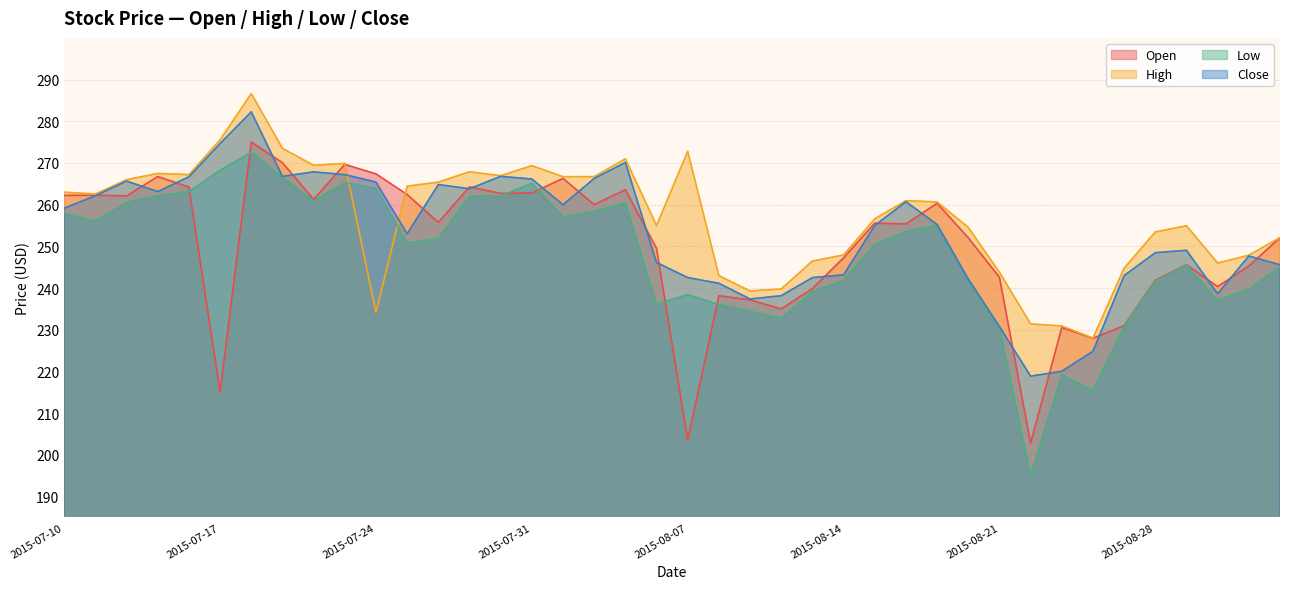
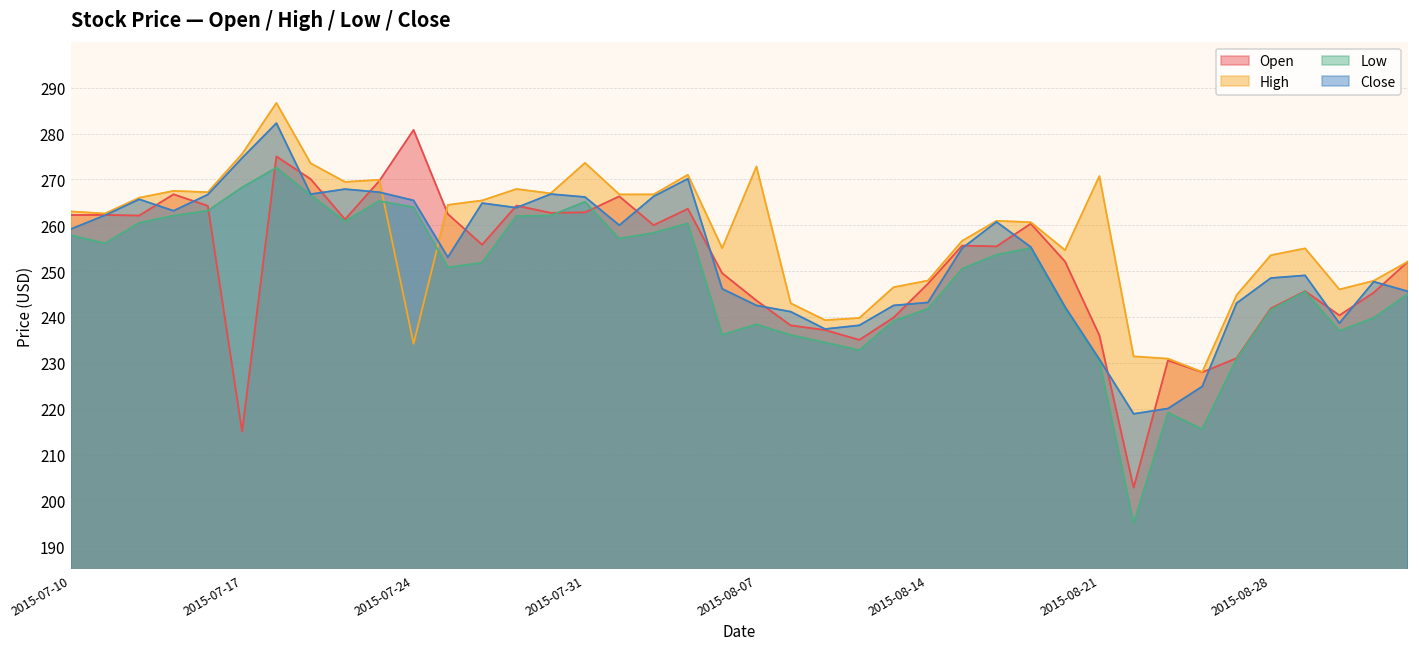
Open, 2015-07-24: 267 -> 281
High, 2015-07-31: 269 -> 274
Open, 2015-08-07: 204 -> 244
Open, 2015-08-21: 243 -> 236
High, 2015-08-21: 244 -> 271
